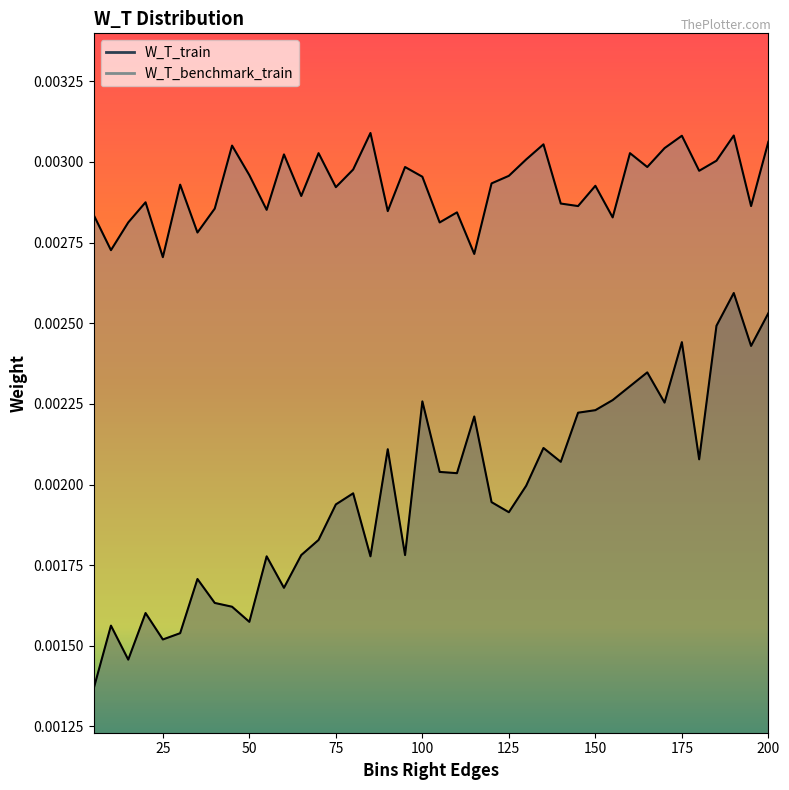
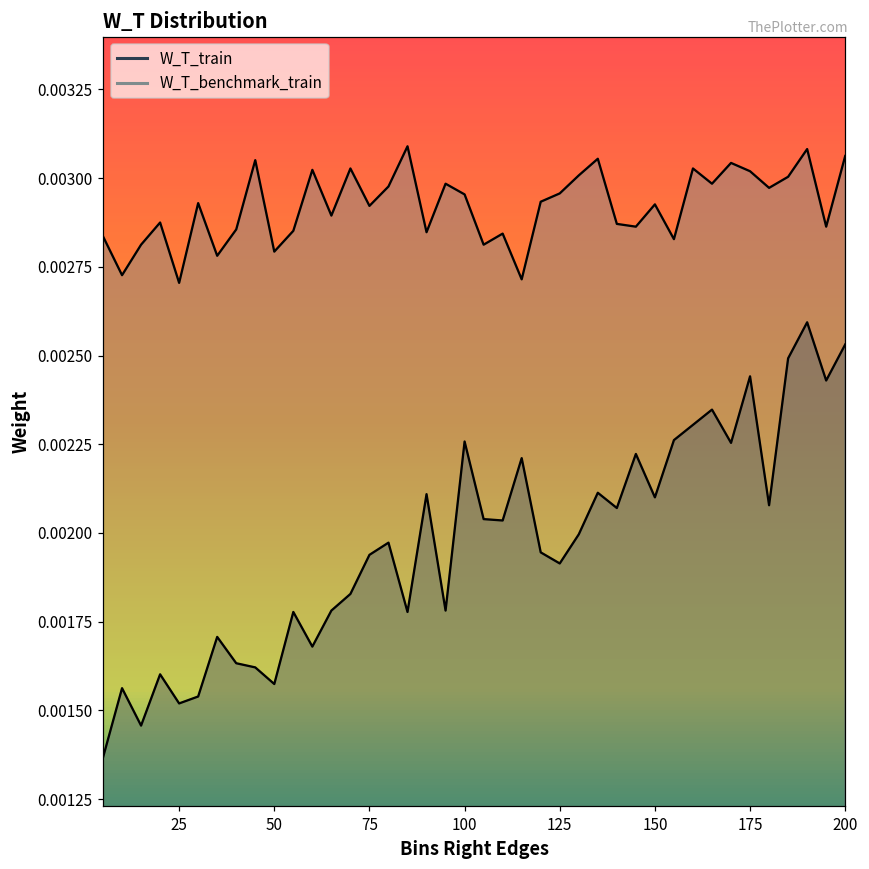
W_T_benchmark_train, 50: 0.00296 -> 0.00279
W_T_train, 150: 0.00223 -> 0.00210
W_T_benchmark_train, 175: 0.00308 -> 0.00302
